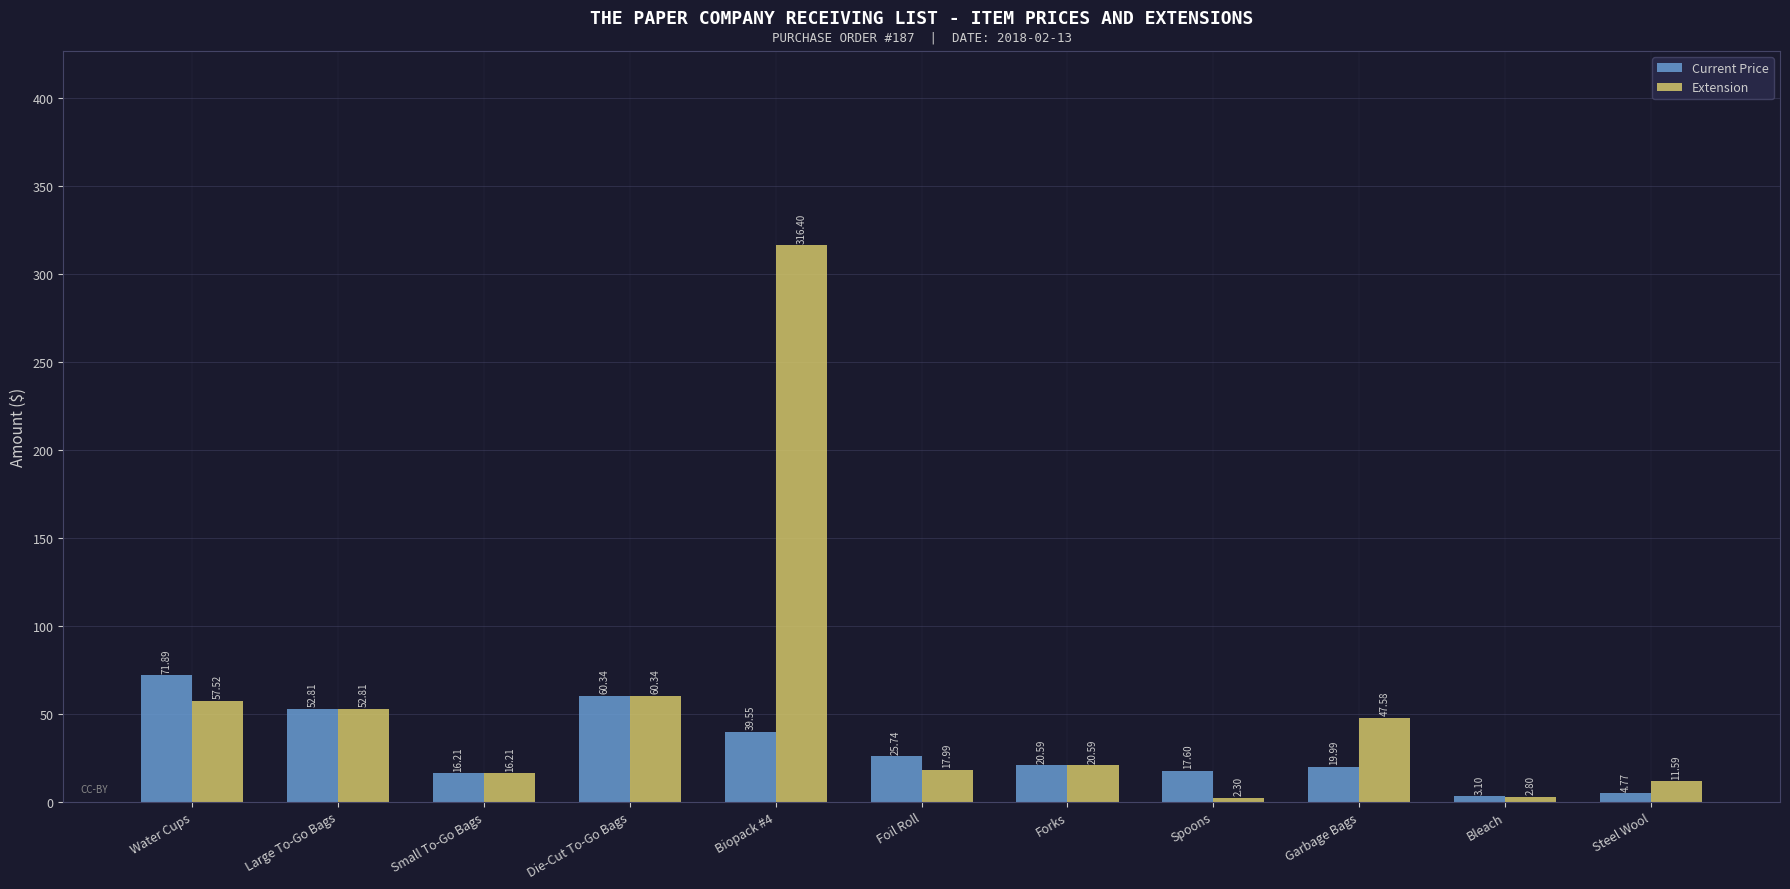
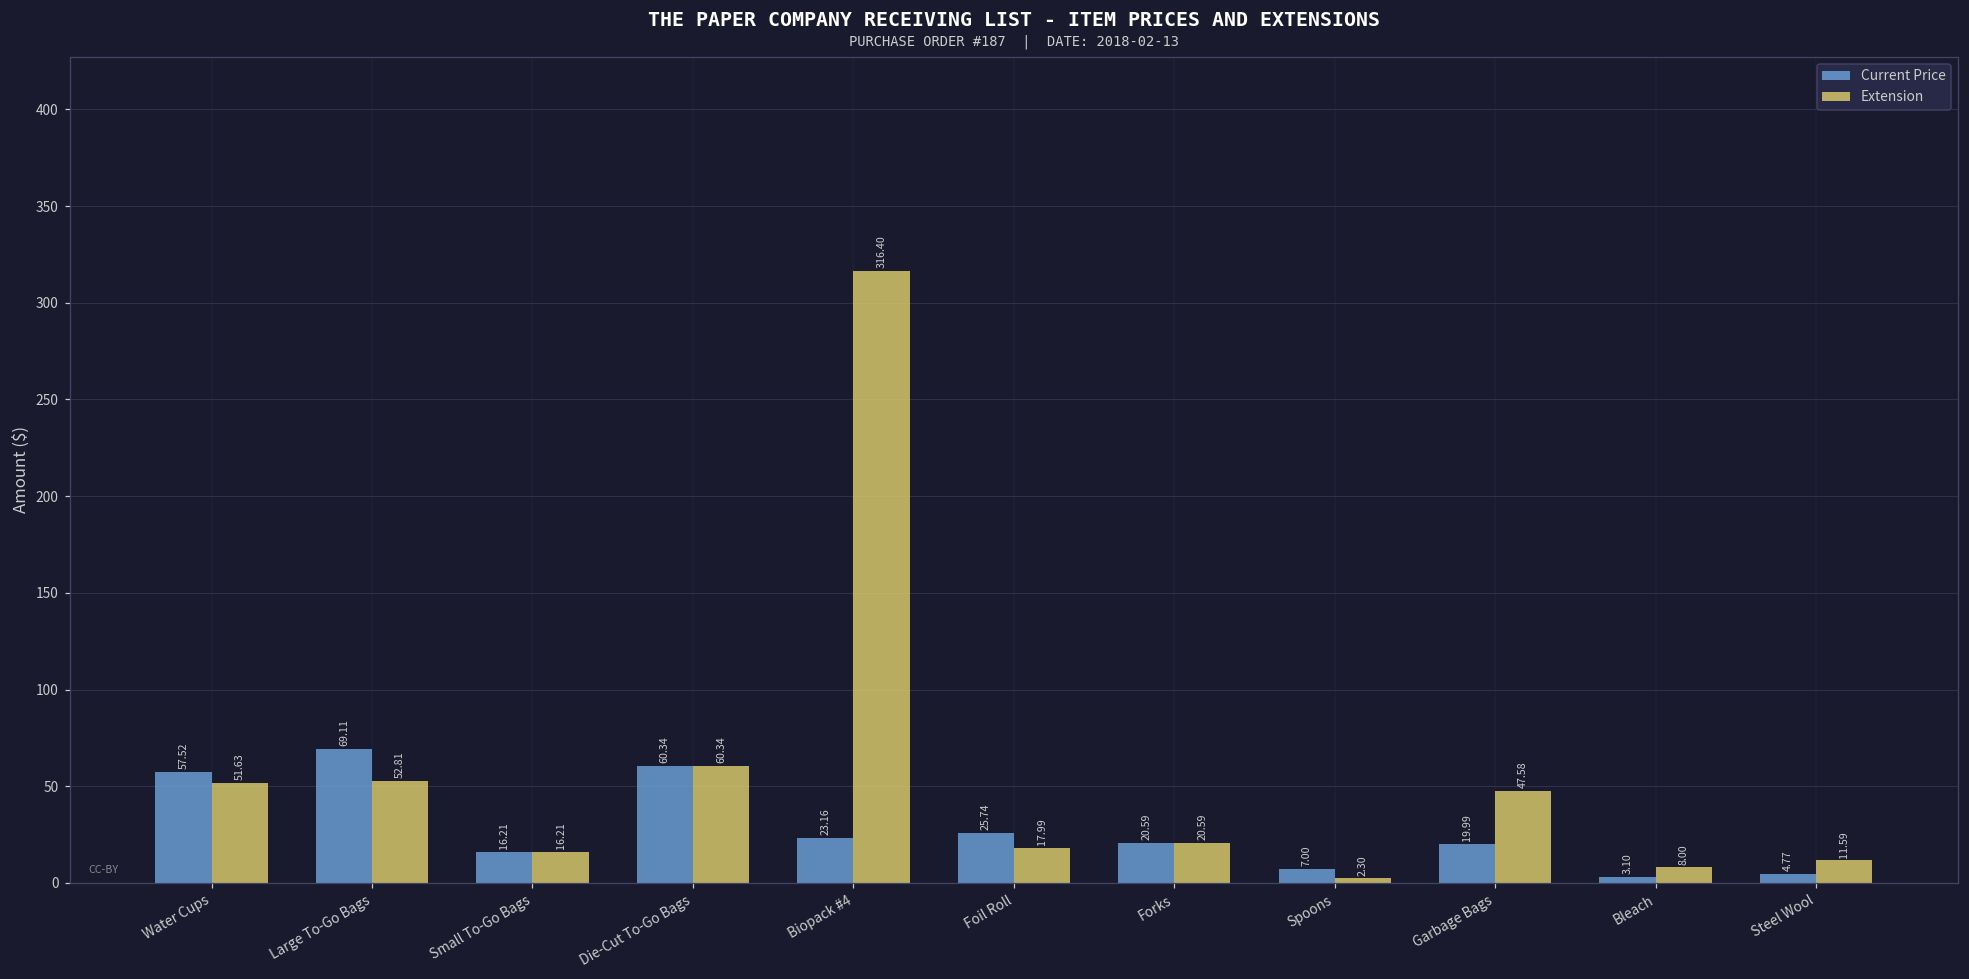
Current Price, Water Cups: 71.89 -> 57.52
Extension, Water Cups: 57.52 -> 51.63
Current Price, Large To-Go Bags: 52.81 -> 69.11
Current Price, Biopack #4: 39.55 -> 23.16
Current Price, Spoons: 17.60 -> 7.00
Extension, Bleach: 2.80 -> 8.00
